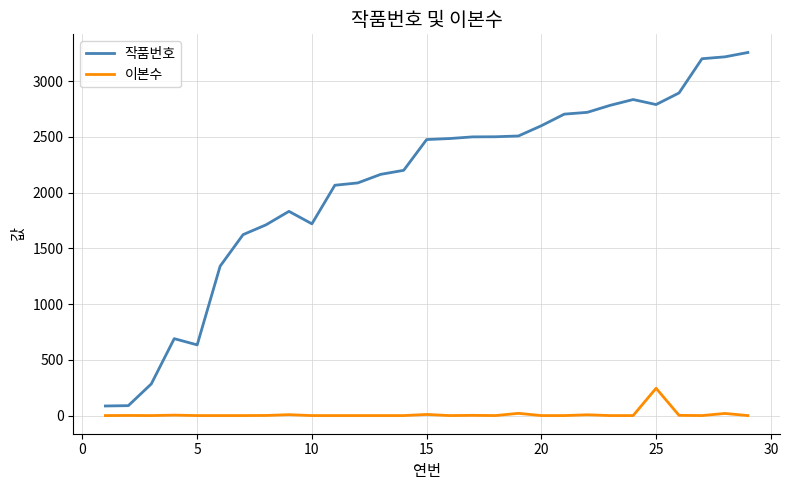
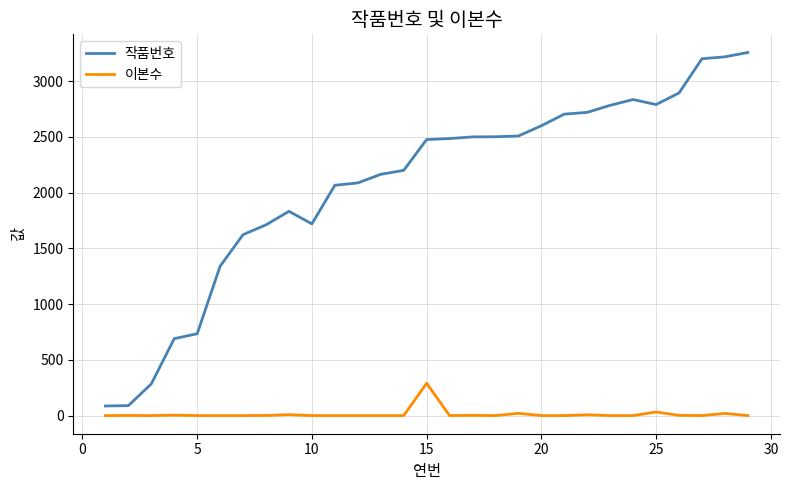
작품번호, 5: 640 -> 740
이본수, 15: 10 -> 290
이본수, 25: 250 -> 30
